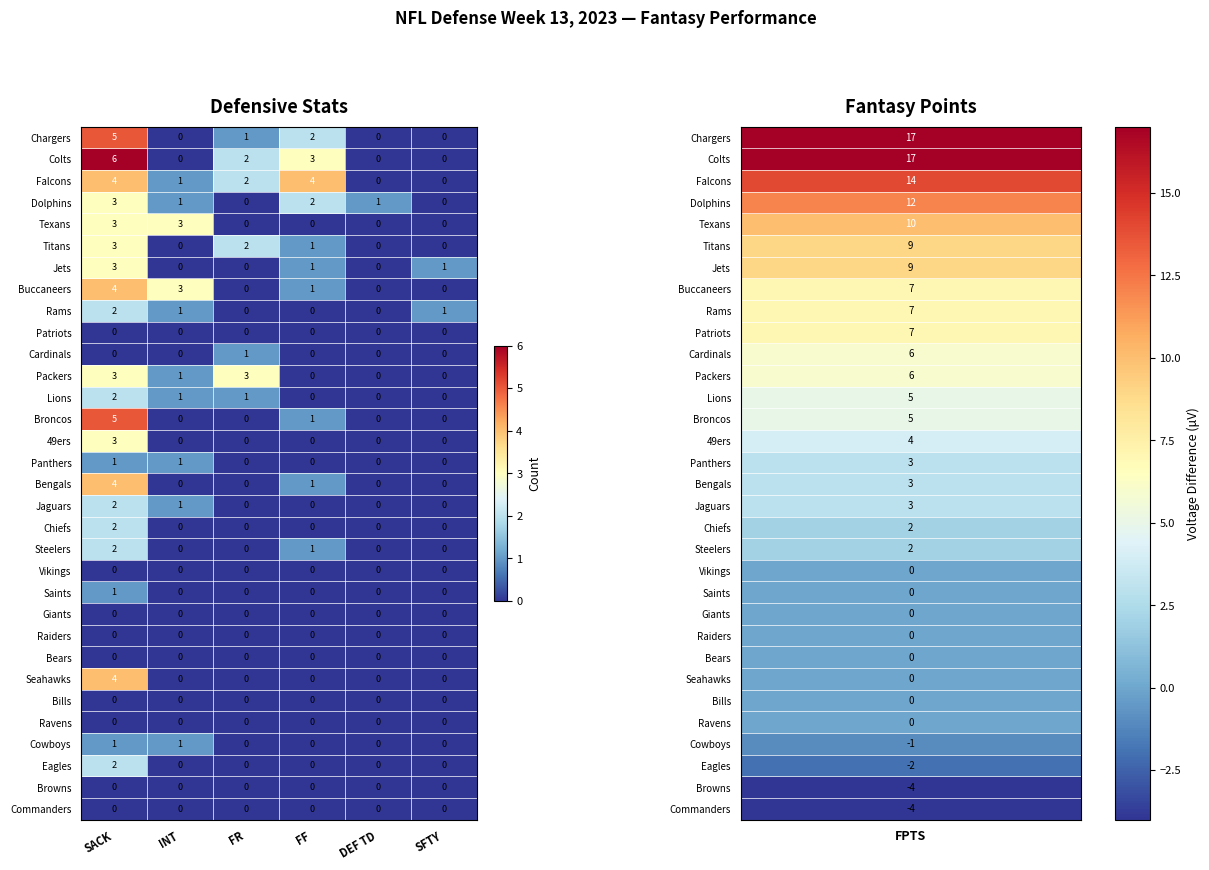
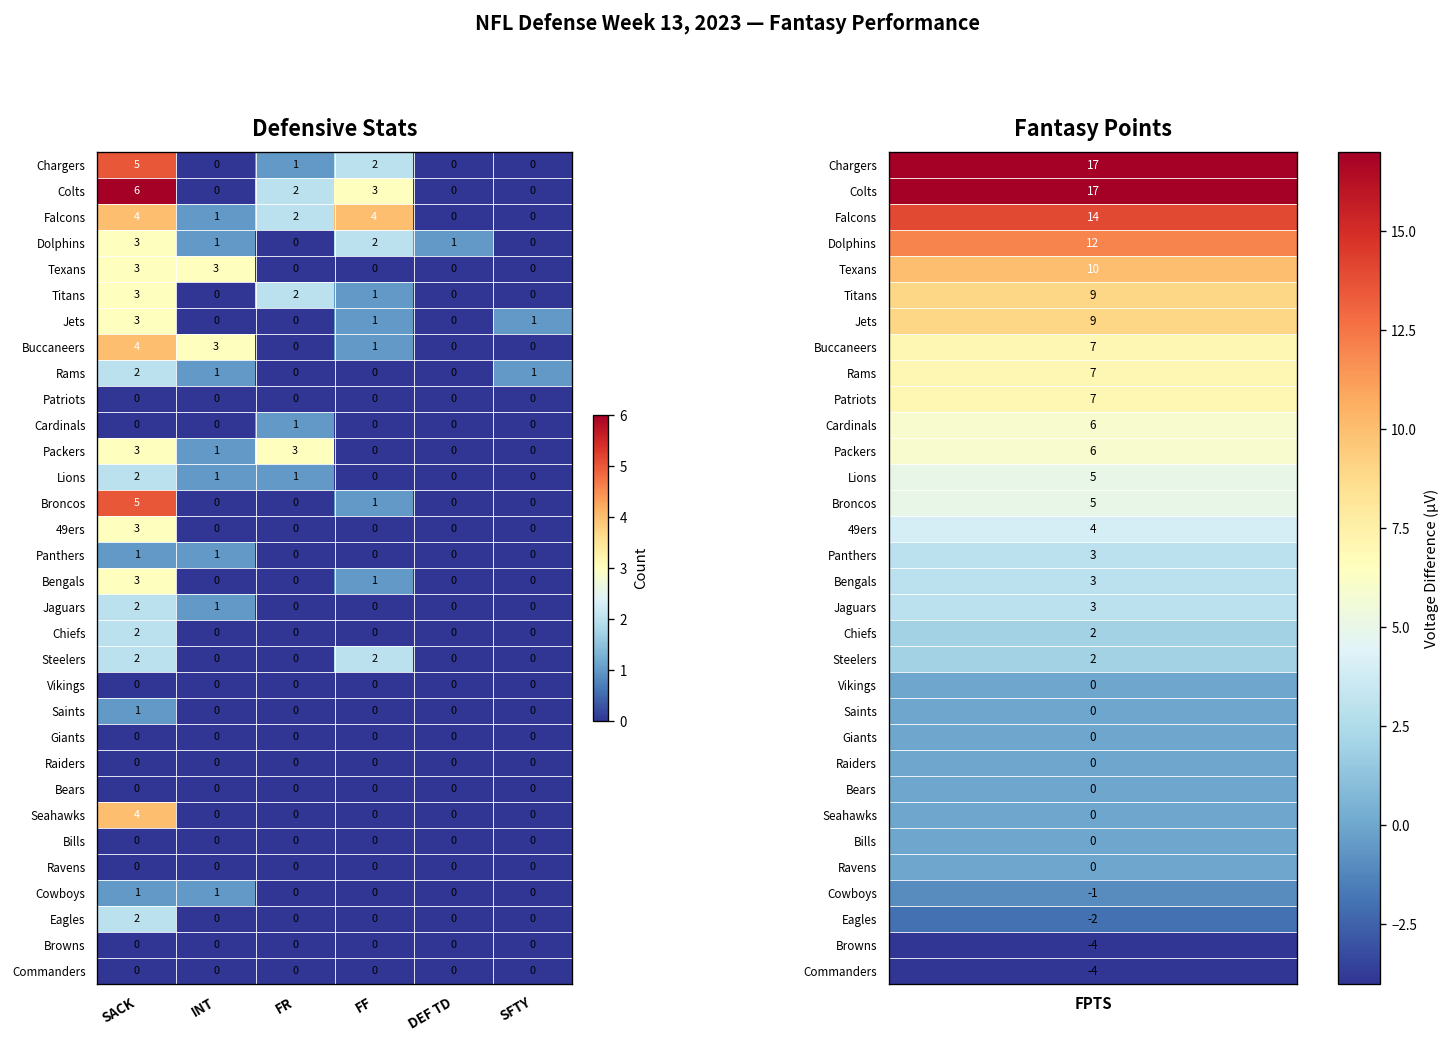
Bengals, SACK: 4 -> 3
Steelers, FF: 1 -> 2
